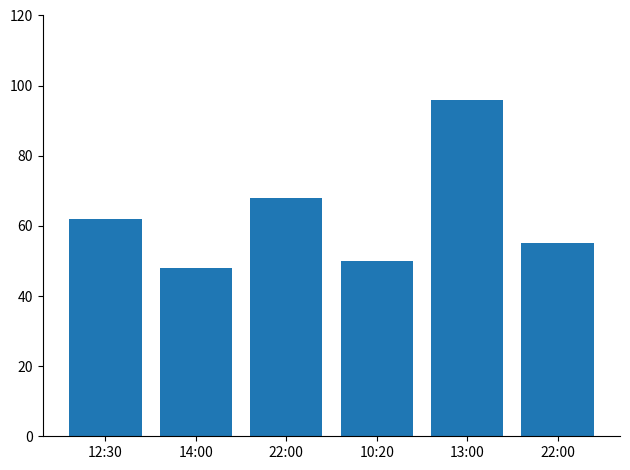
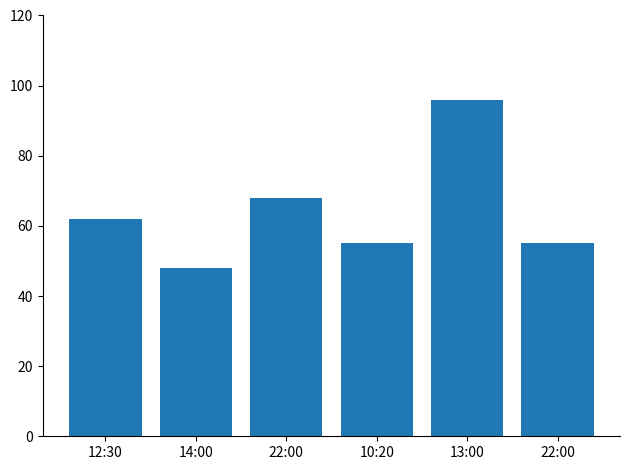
10:20: 50 -> 55
